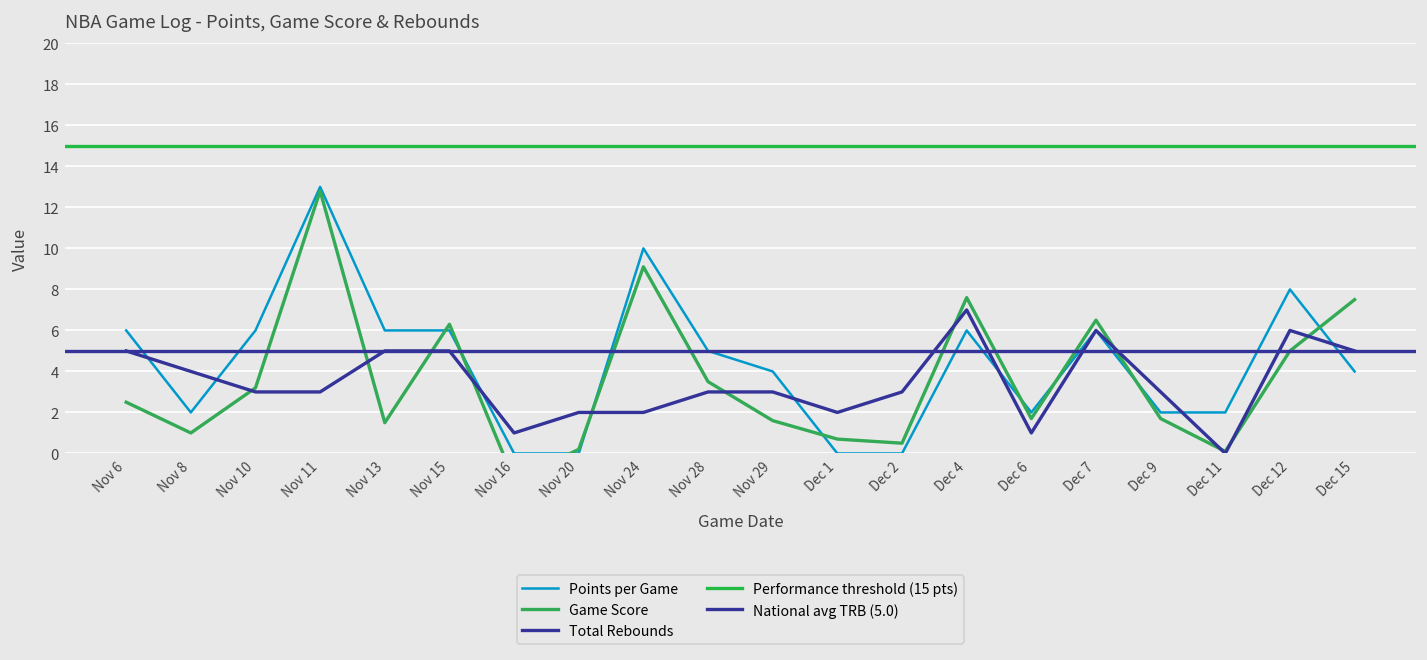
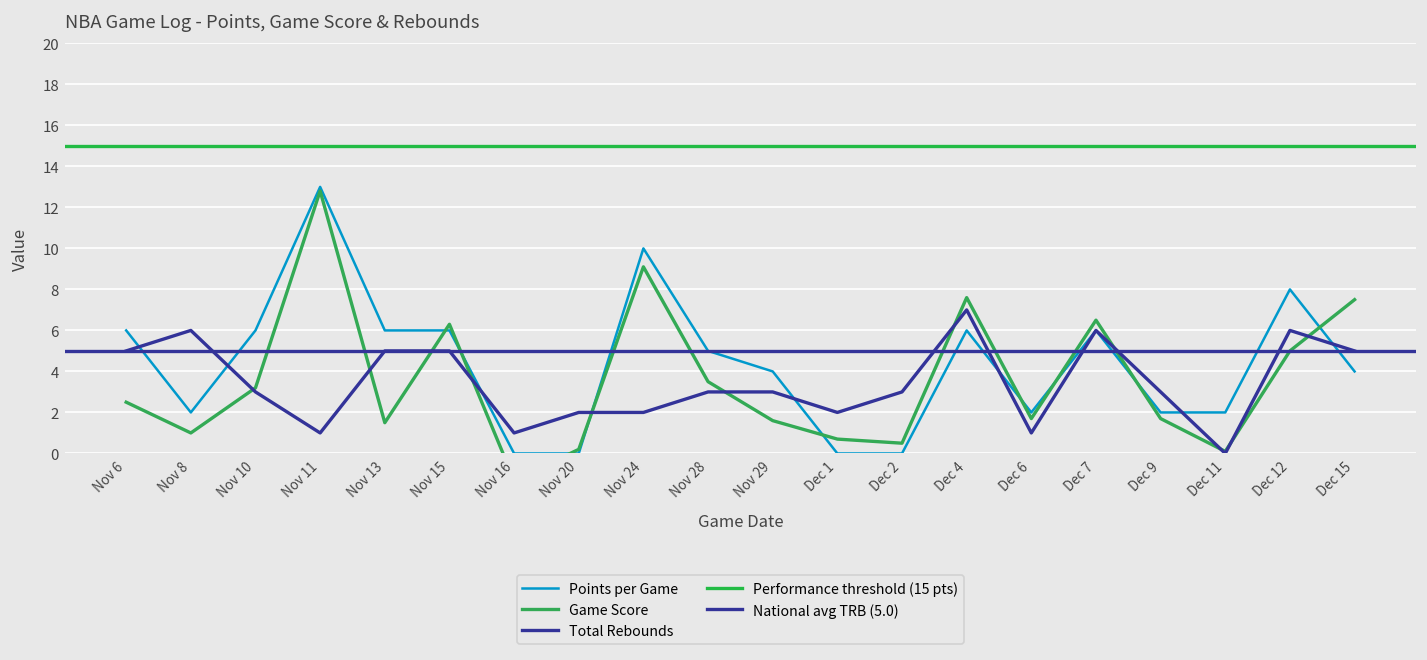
Total Rebounds, Nov 8: 4 -> 6
Total Rebounds, Nov 11: 3 -> 1
